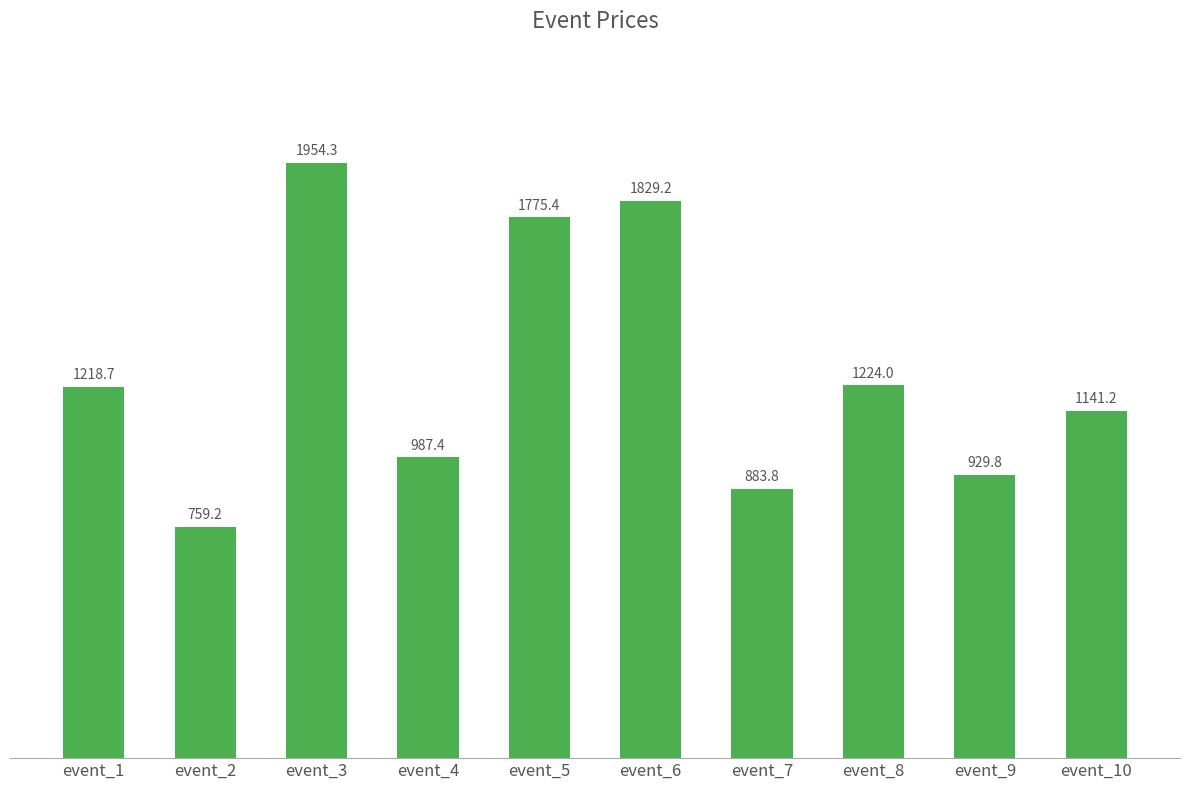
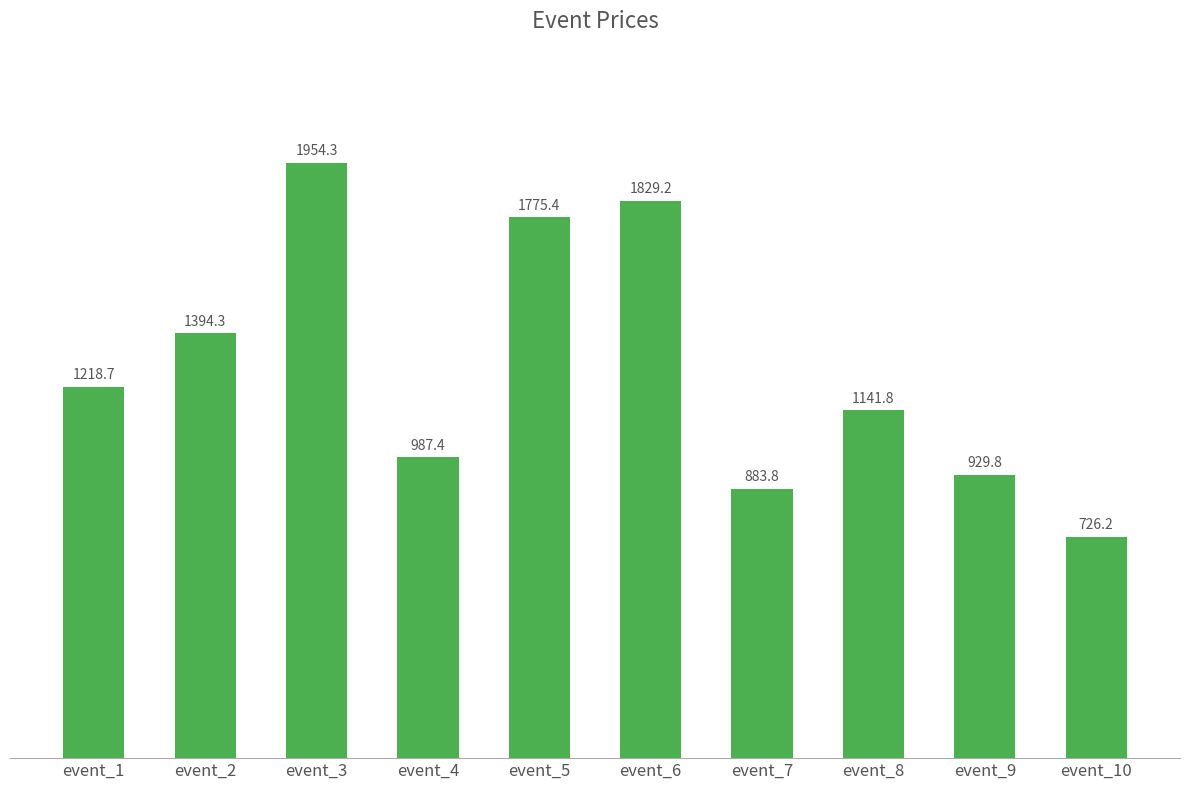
event_2: 759.2 -> 1394.3
event_8: 1224.0 -> 1141.8
event_10: 1141.2 -> 726.2
